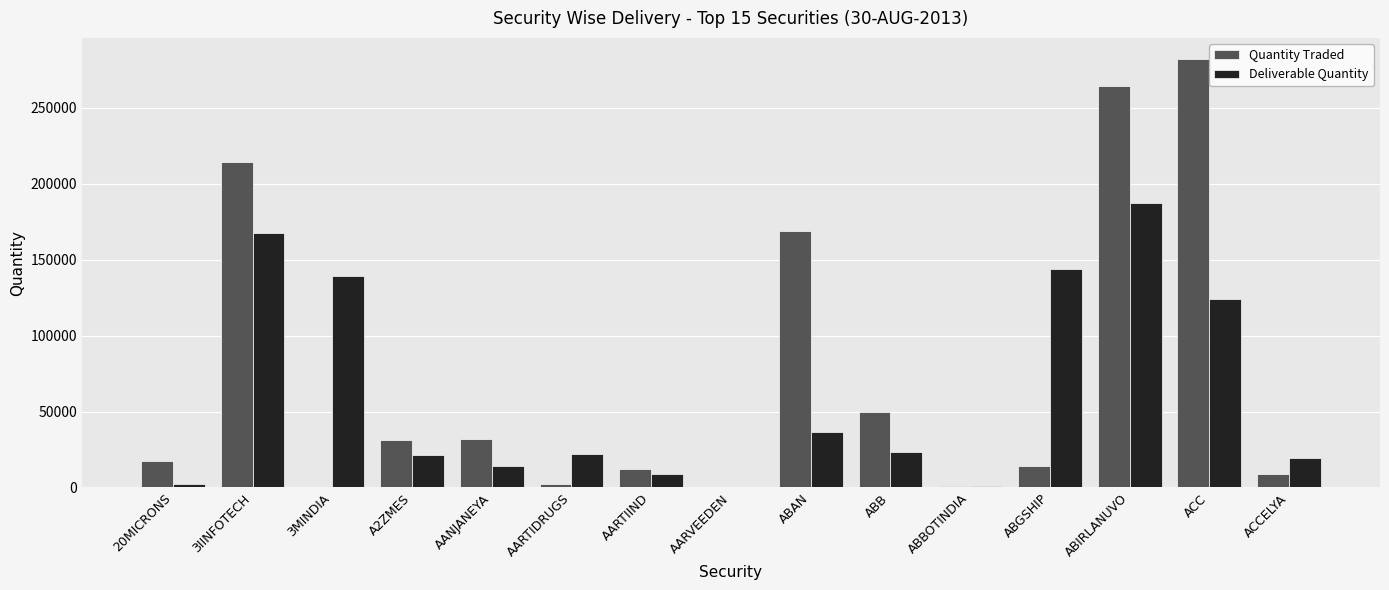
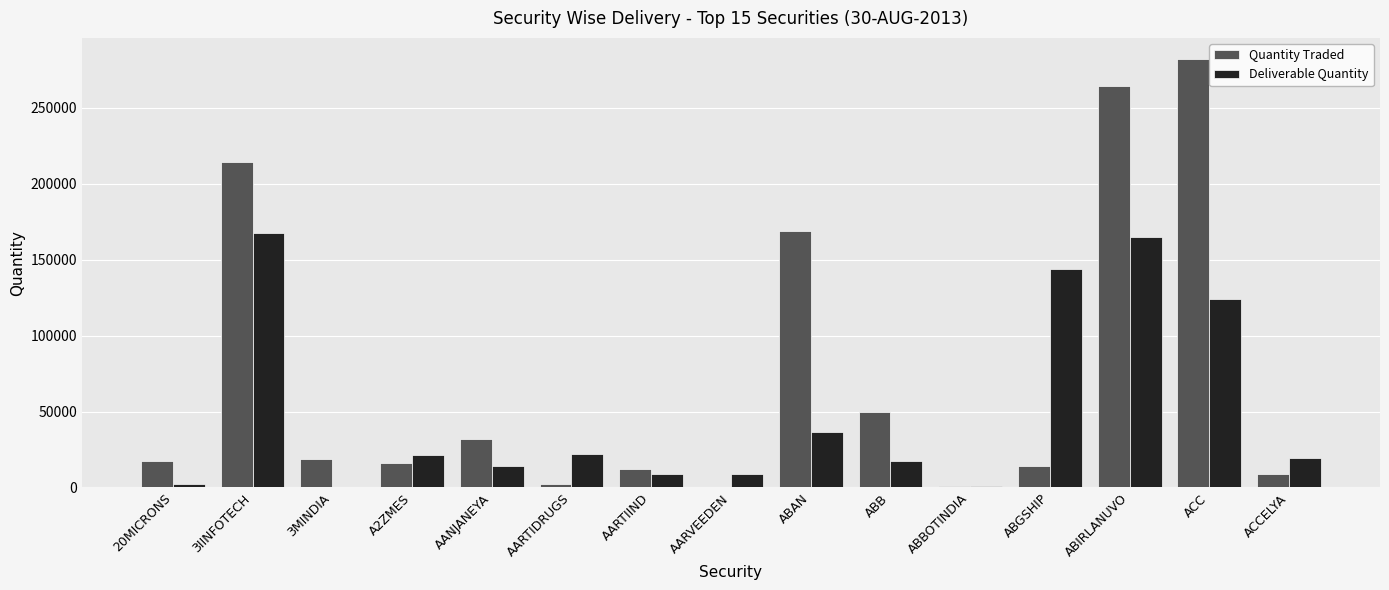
Quantity Traded, 3MINDIA: 0 -> 19000
Deliverable Quantity, 3MINDIA: 139000 -> 0
Quantity Traded, A2ZMES: 32000 -> 16000
Deliverable Quantity, AARVEEDEN: 1000 -> 9000
Deliverable Quantity, ABB: 24000 -> 18000
Deliverable Quantity, ABIRLANUVO: 188000 -> 165000
